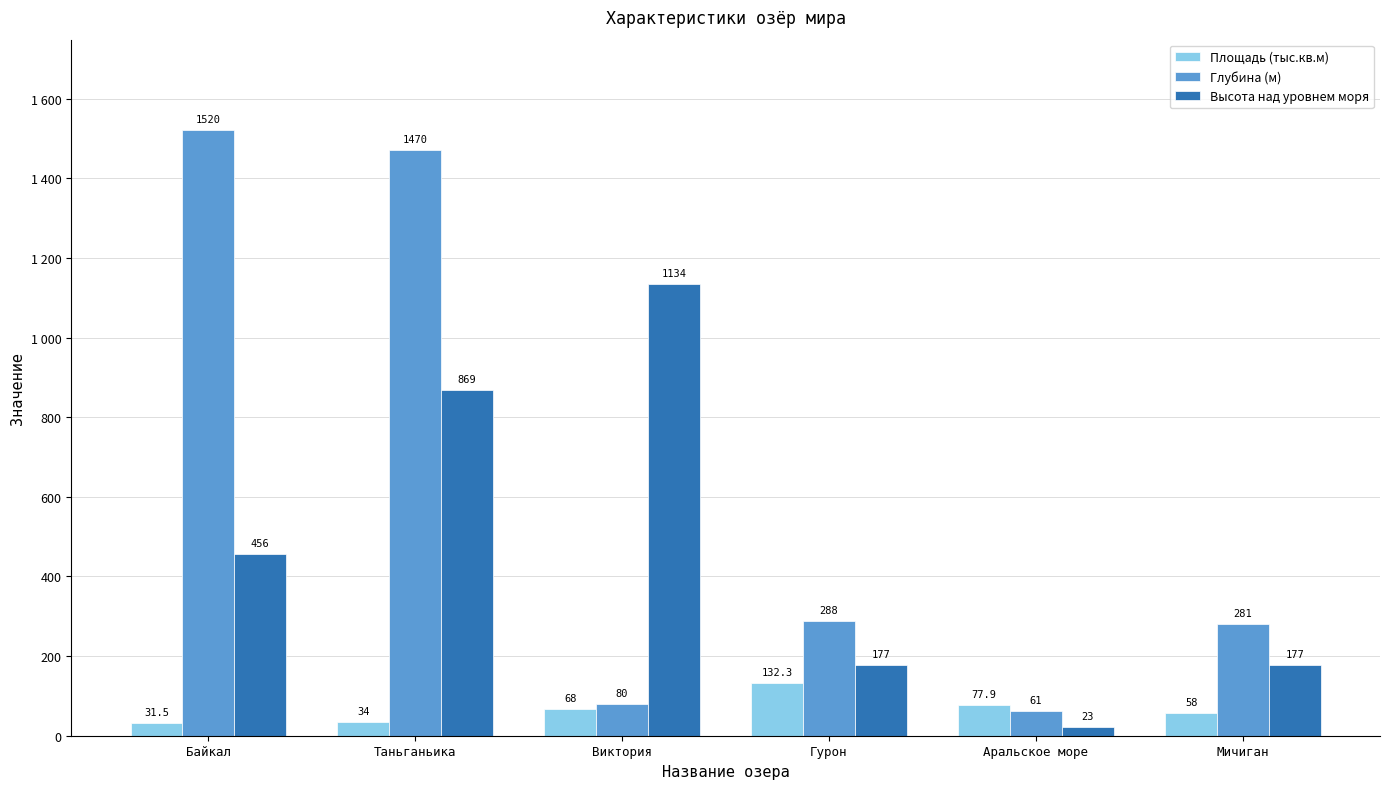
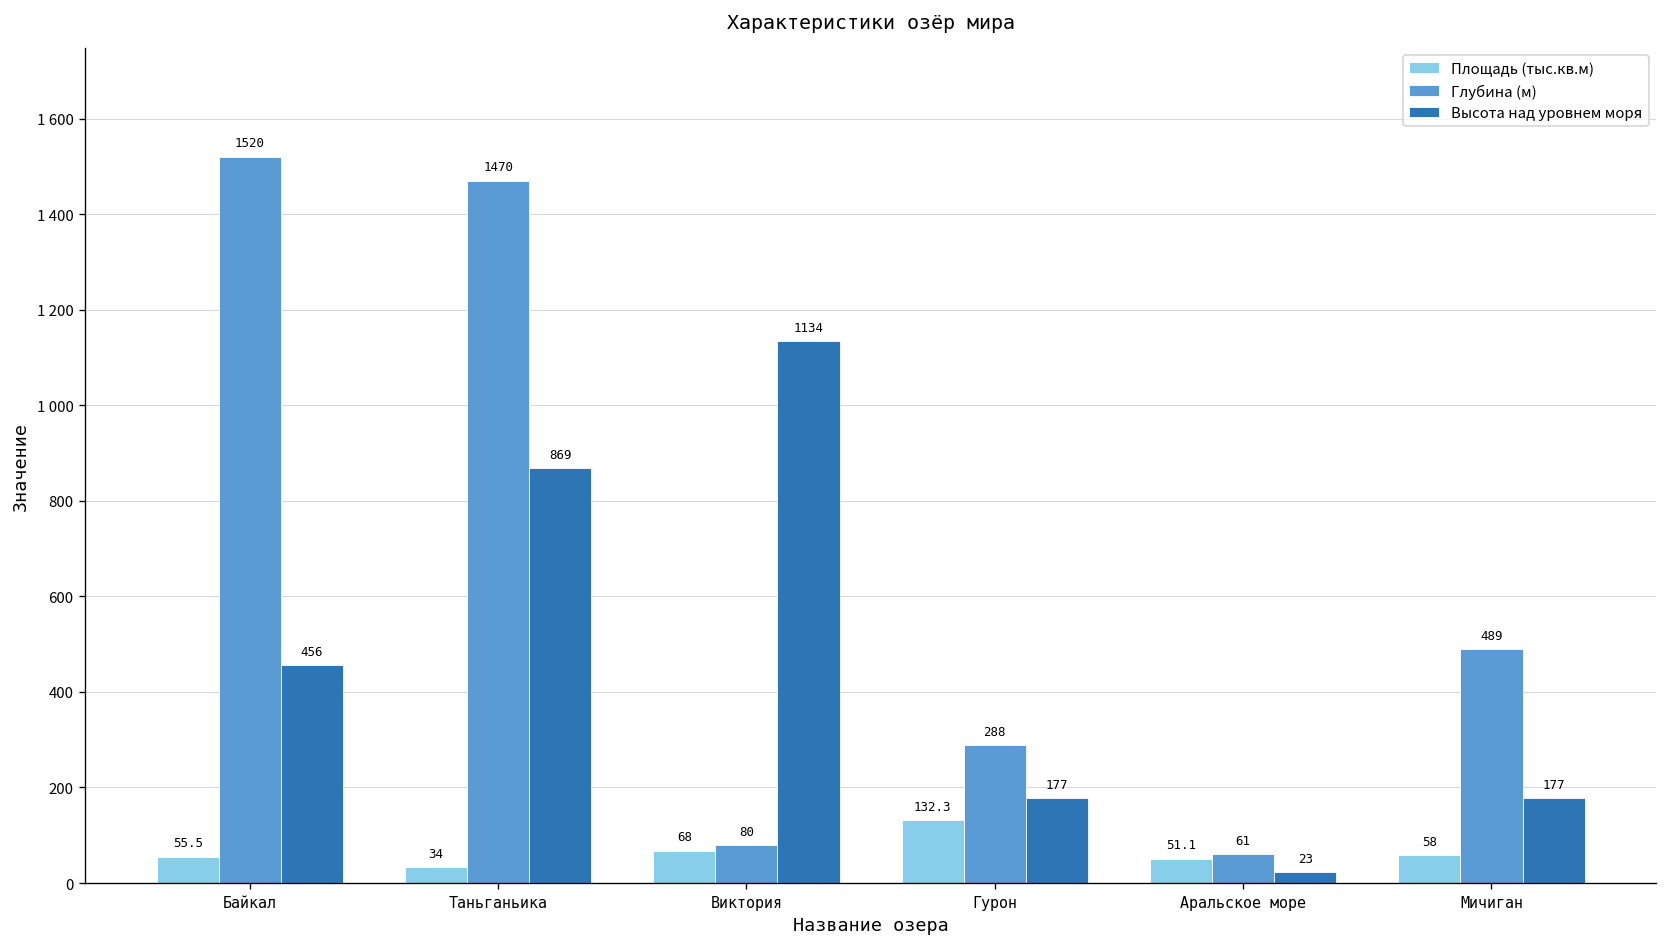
Площадь (тыс.кв.м), Байкал: 31.5 -> 55.5
Площадь (тыс.кв.м), Аральское море: 77.9 -> 51.1
Глубина (м), Мичиган: 281 -> 489
